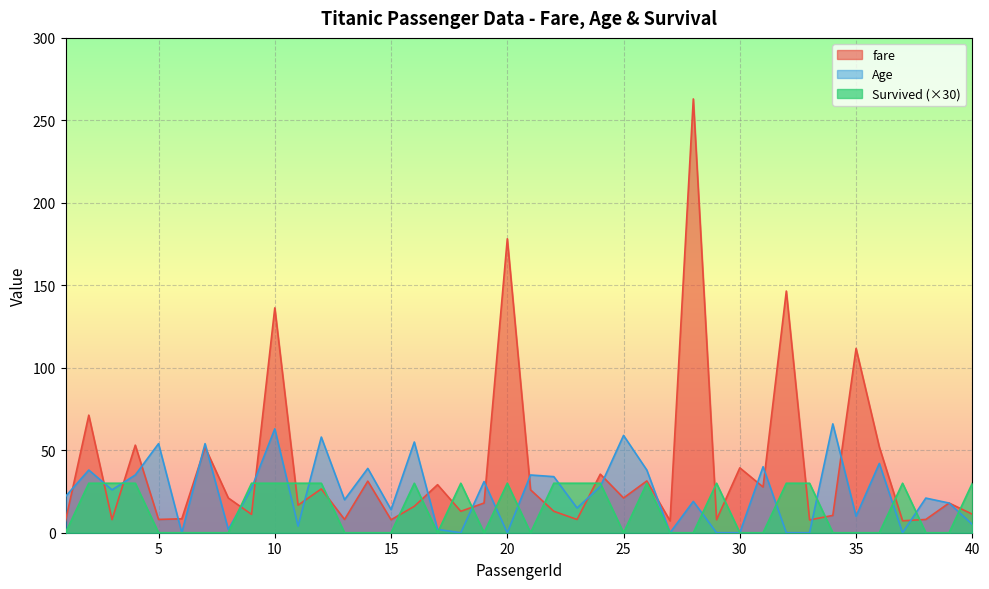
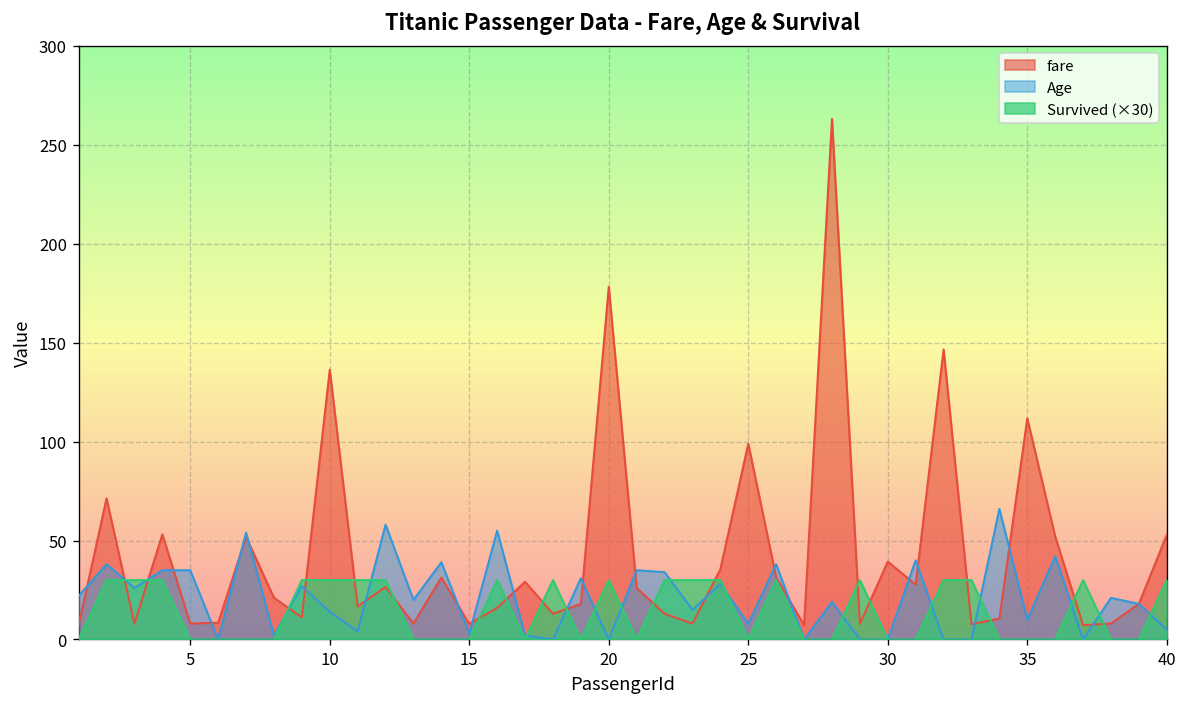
Age, 5: 54 -> 35
Age, 10: 63 -> 14
Age, 15: 14 -> 3
fare, 25: 21 -> 99
Age, 25: 59 -> 8
fare, 40: 11 -> 53
